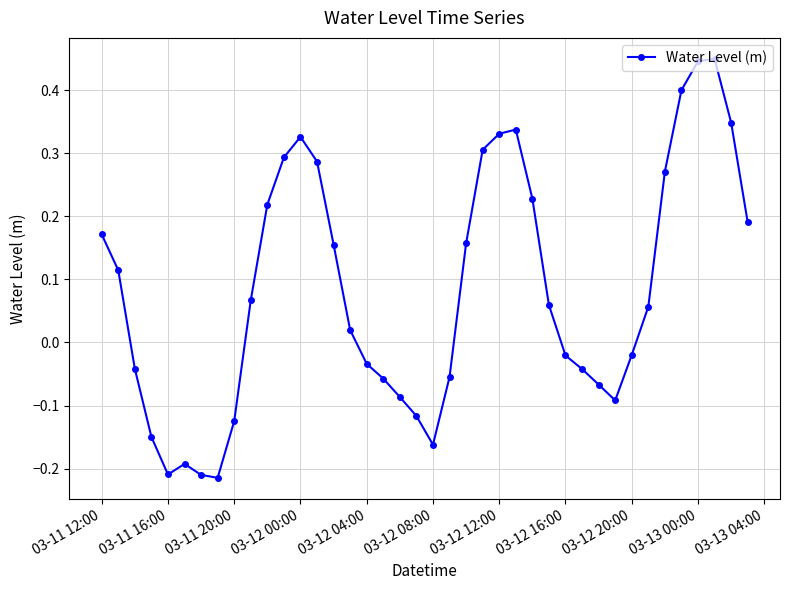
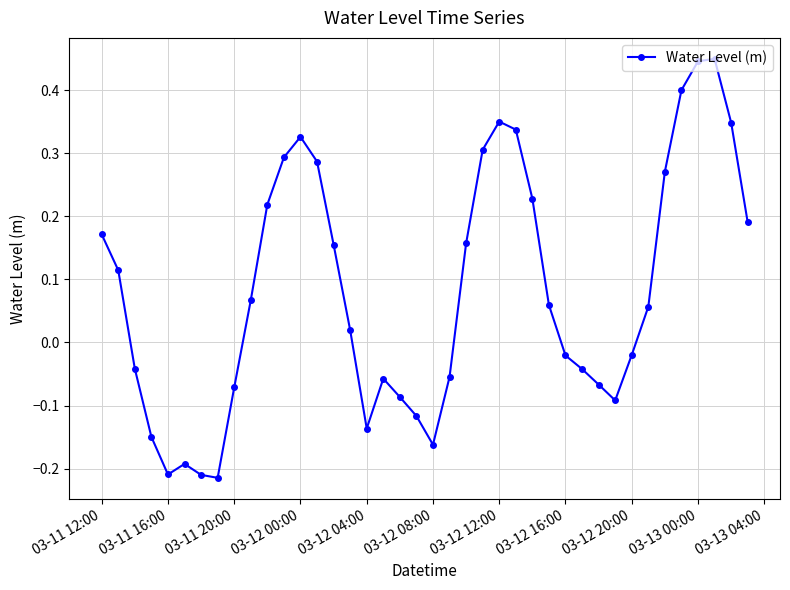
03-11 20:00: -0.12 -> -0.07
03-12 04:00: -0.03 -> -0.14
03-12 12:00: 0.33 -> 0.35
